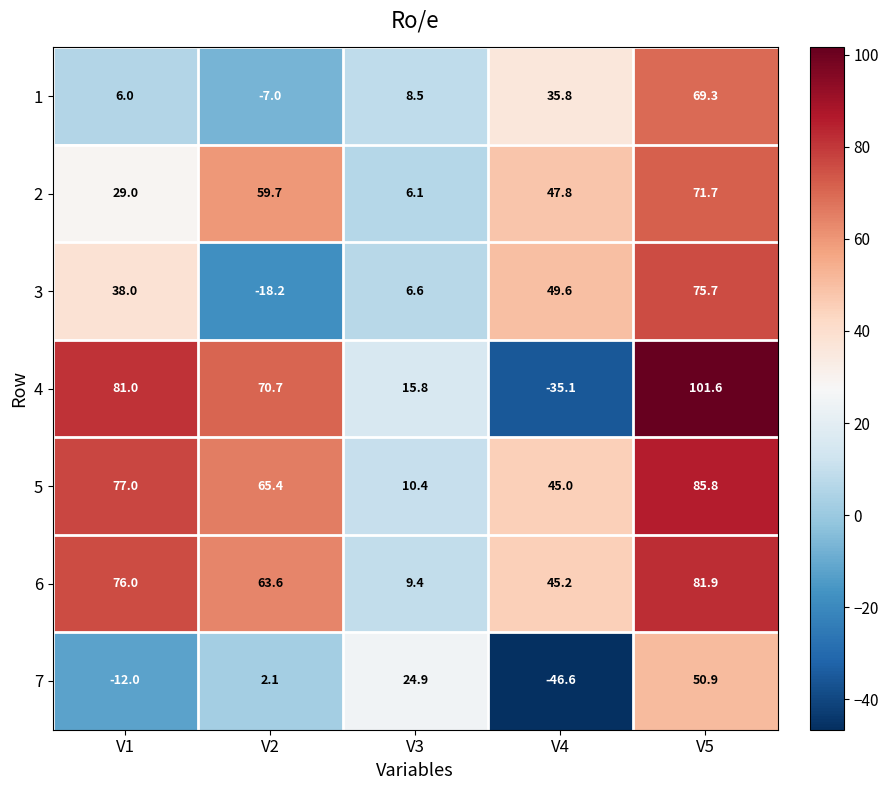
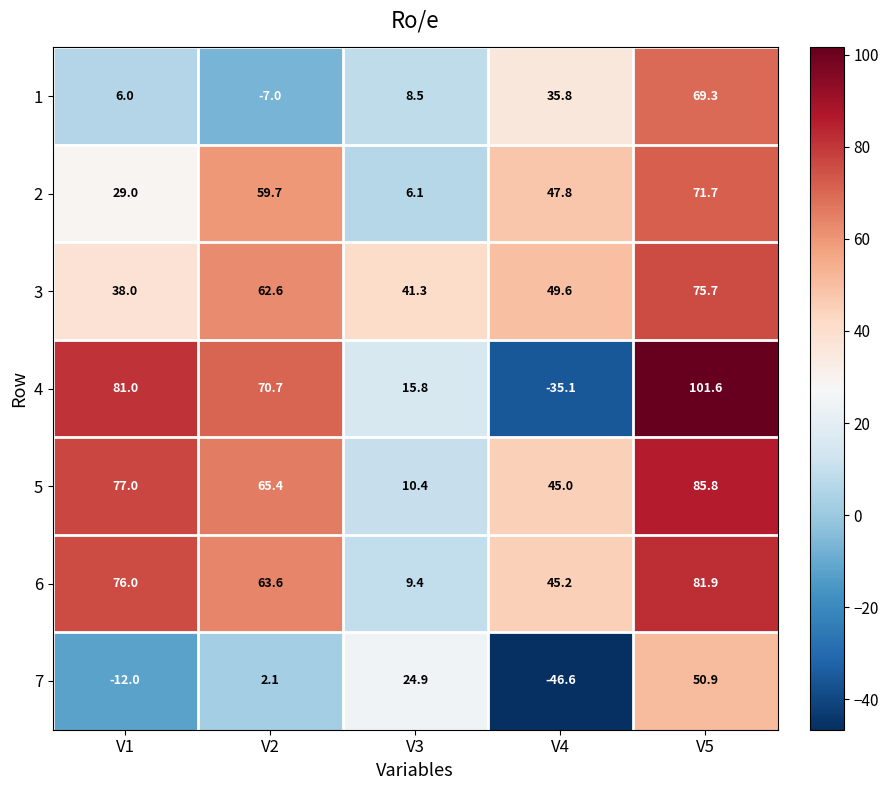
3, V2: -18.2 -> 62.6
3, V3: 6.6 -> 41.3
